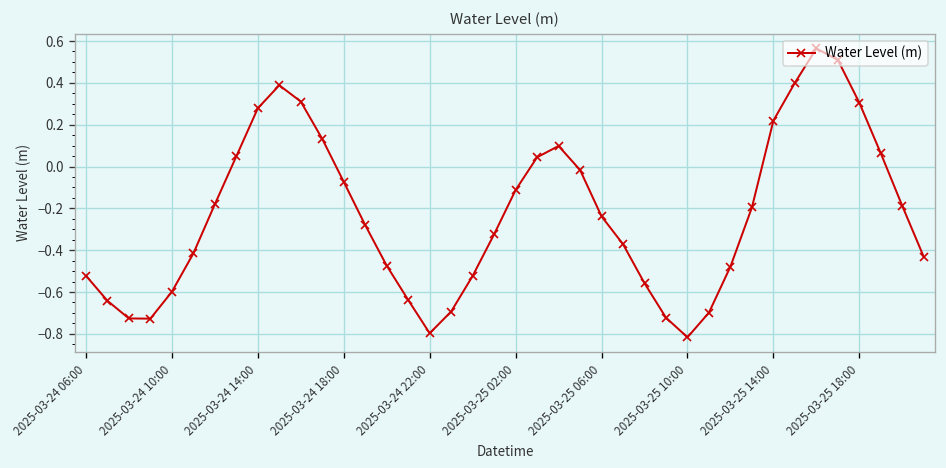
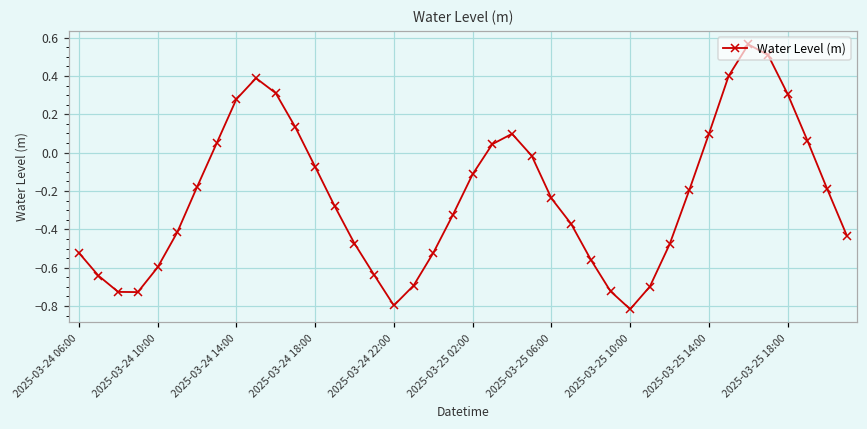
2025-03-25 14:00: 0.22 -> 0.10
